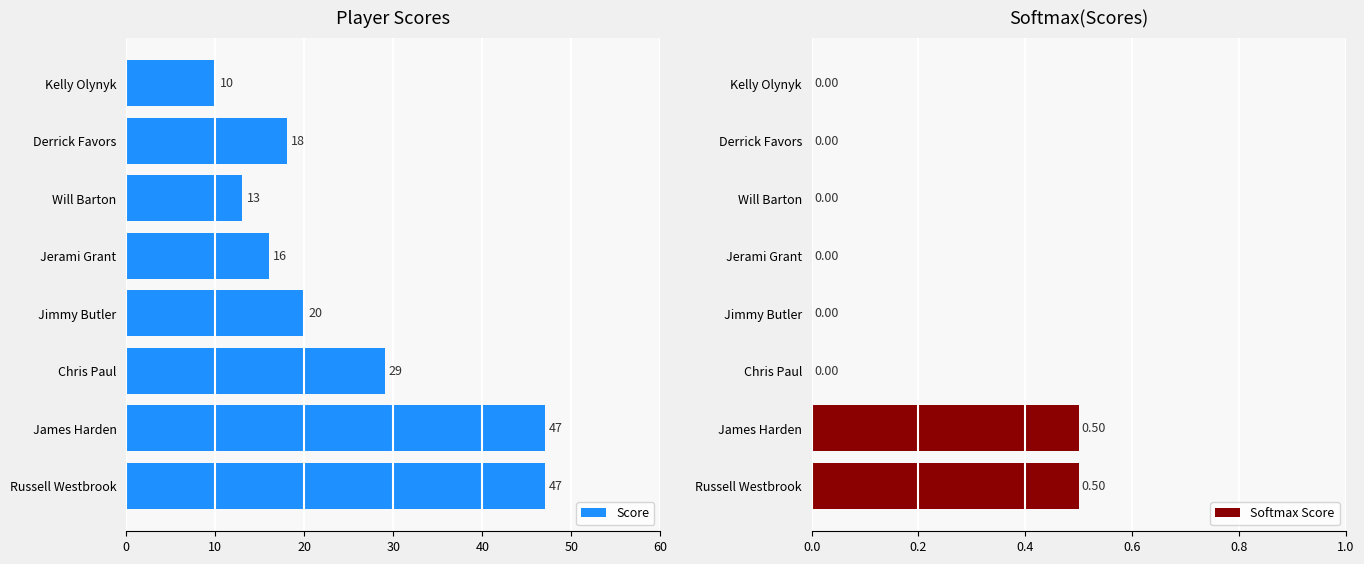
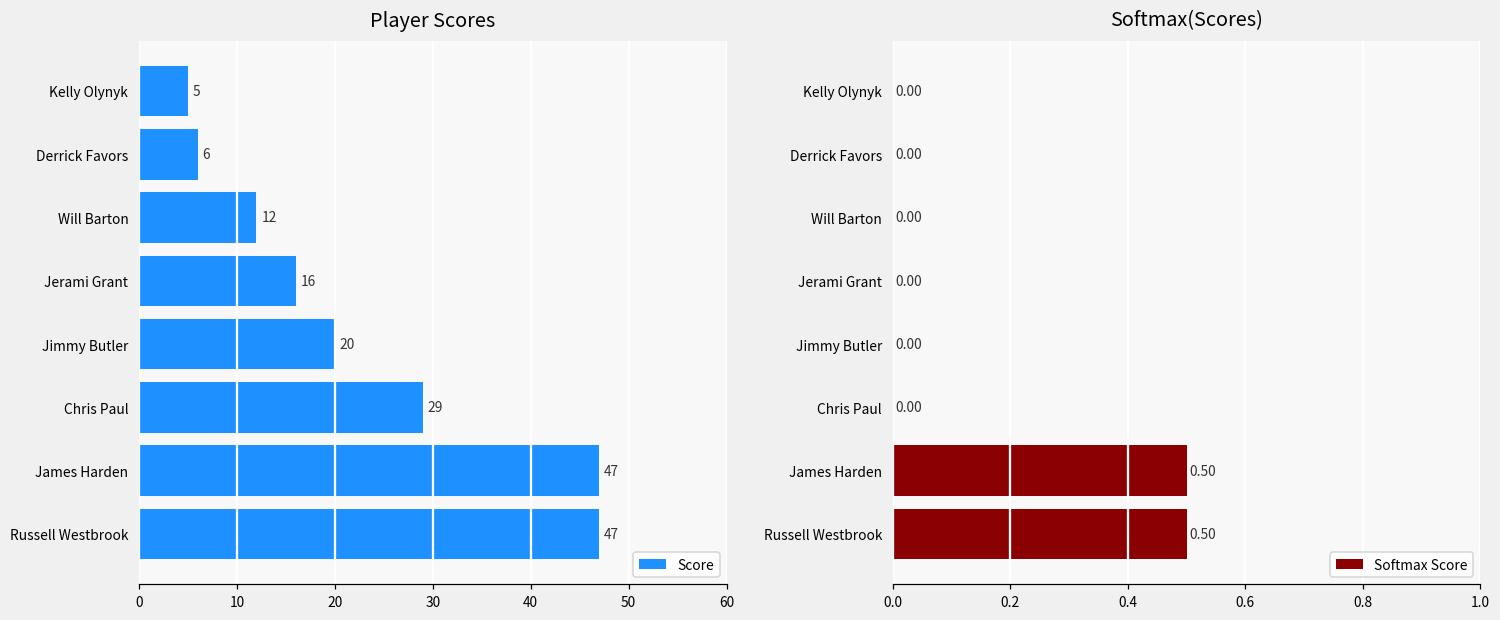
Player Scores, Kelly Olynyk: 10 -> 5
Player Scores, Derrick Favors: 18 -> 6
Player Scores, Will Barton: 13 -> 12
